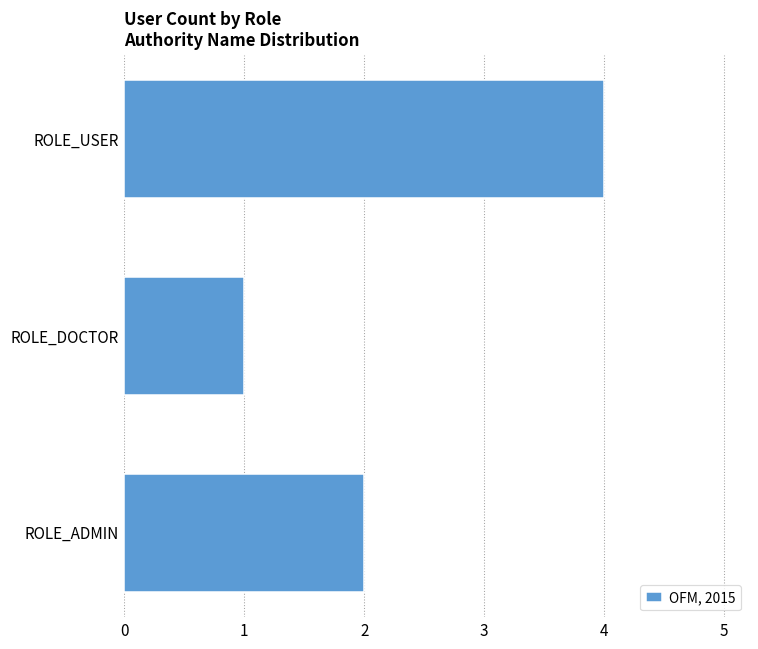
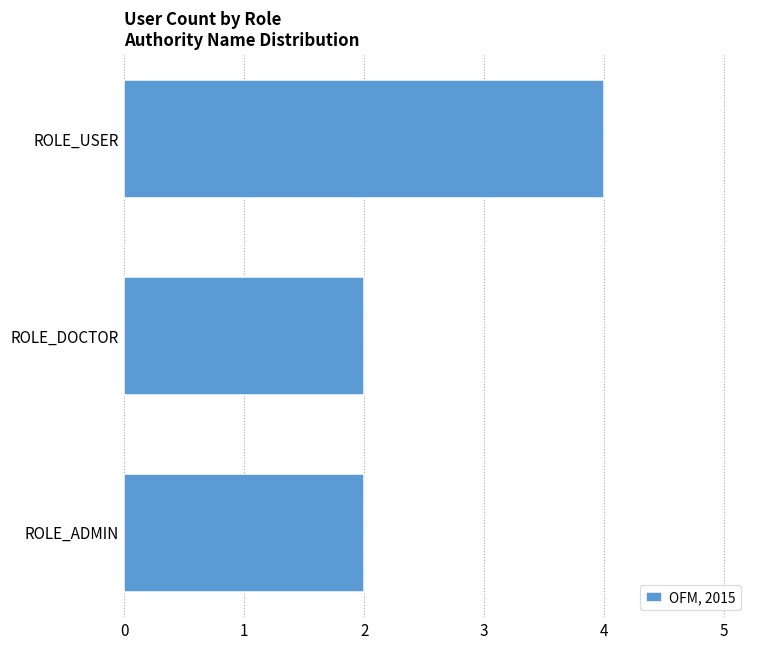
ROLE_DOCTOR: 1 -> 2
